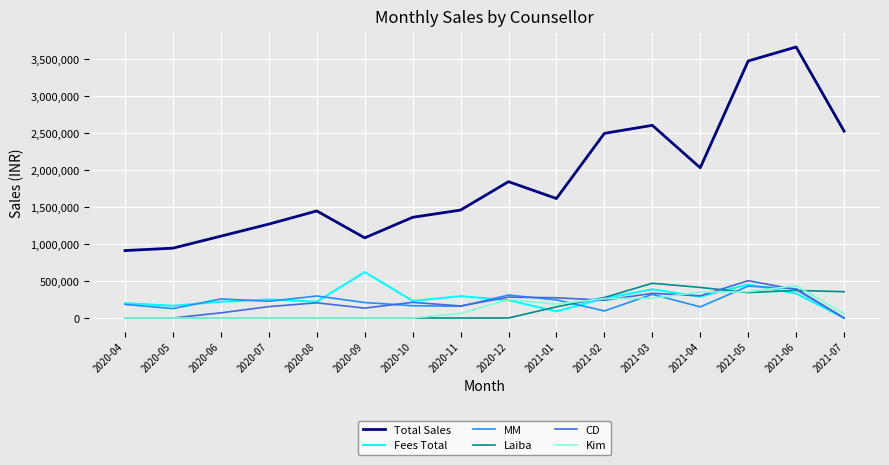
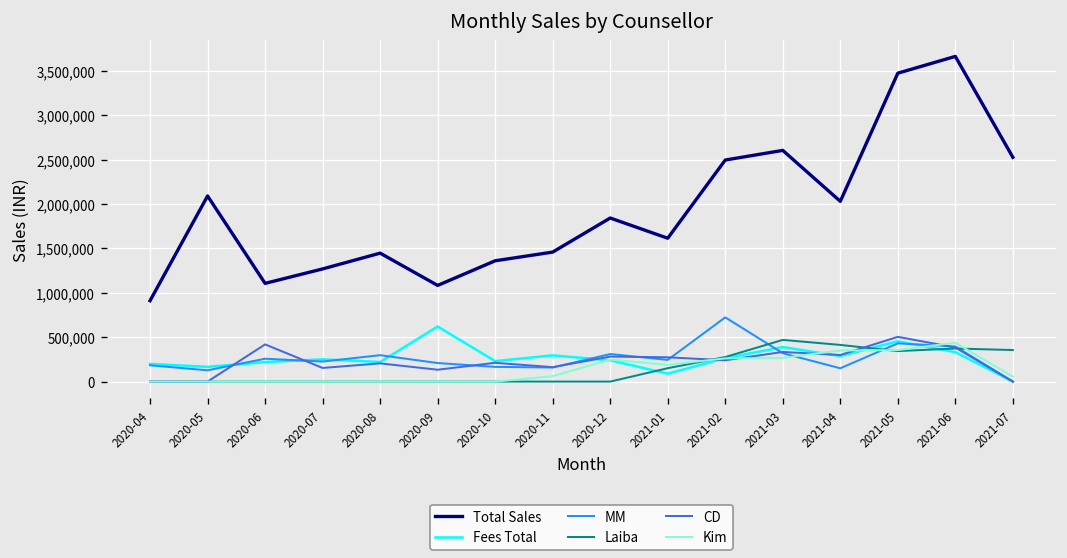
Total Sales, 2020-05: 900,000 -> 2,100,000
CD, 2020-06: 100,000 -> 400,000
MM, 2021-02: 100,000 -> 700,000
